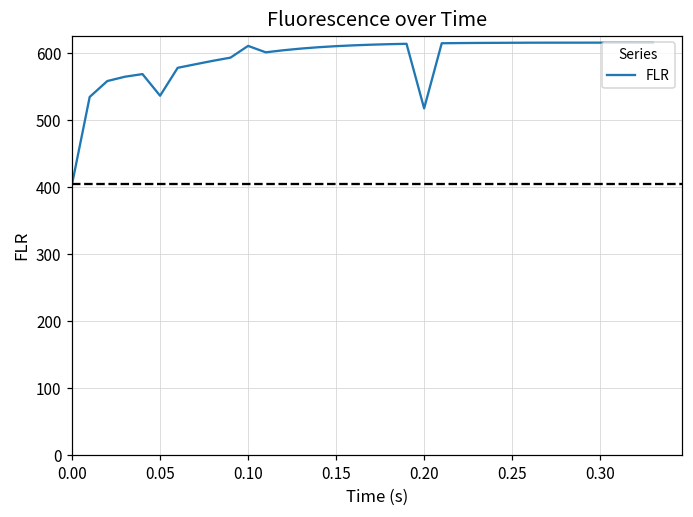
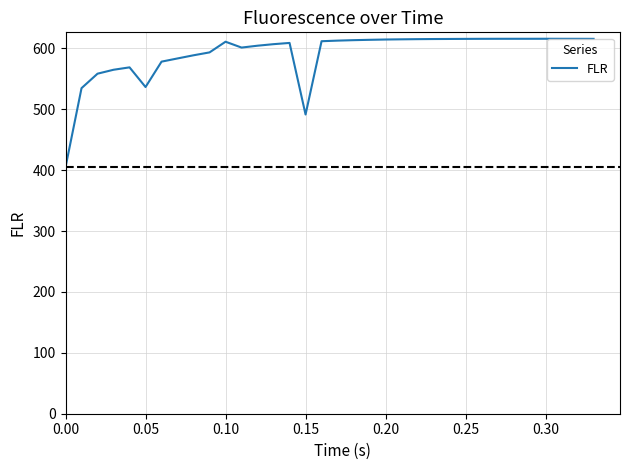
0.15: 610 -> 490
0.20: 520 -> 610
